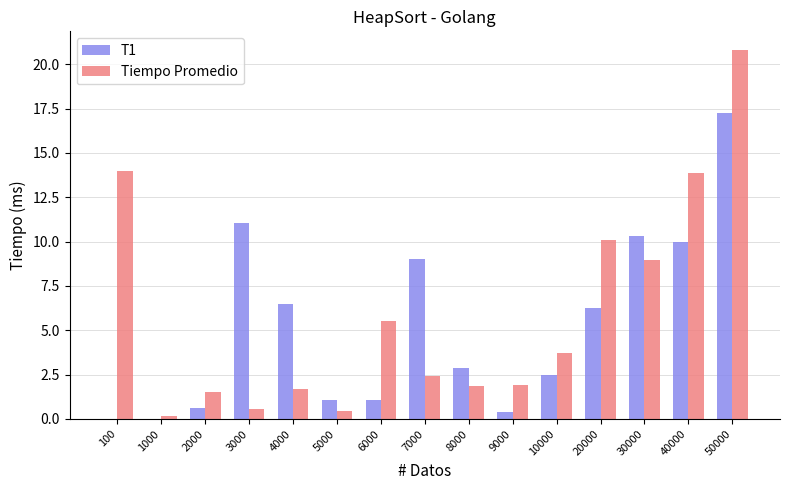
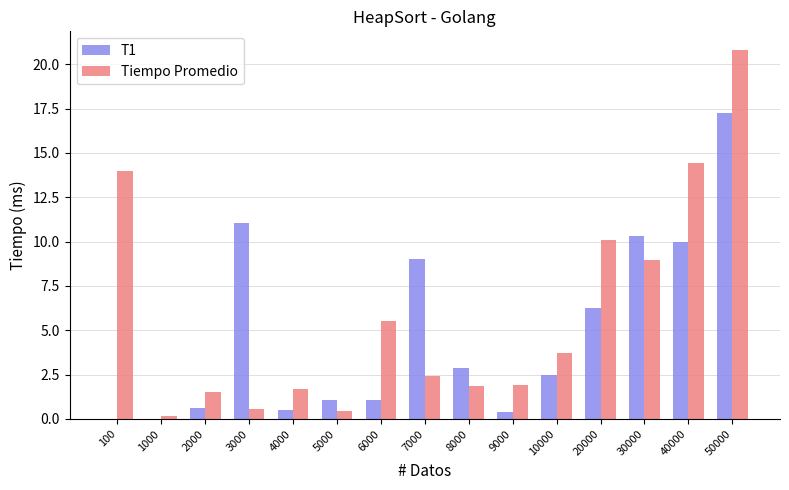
T1, 4000: 6.5 -> 0.5
Tiempo Promedio, 40000: 13.9 -> 14.4
